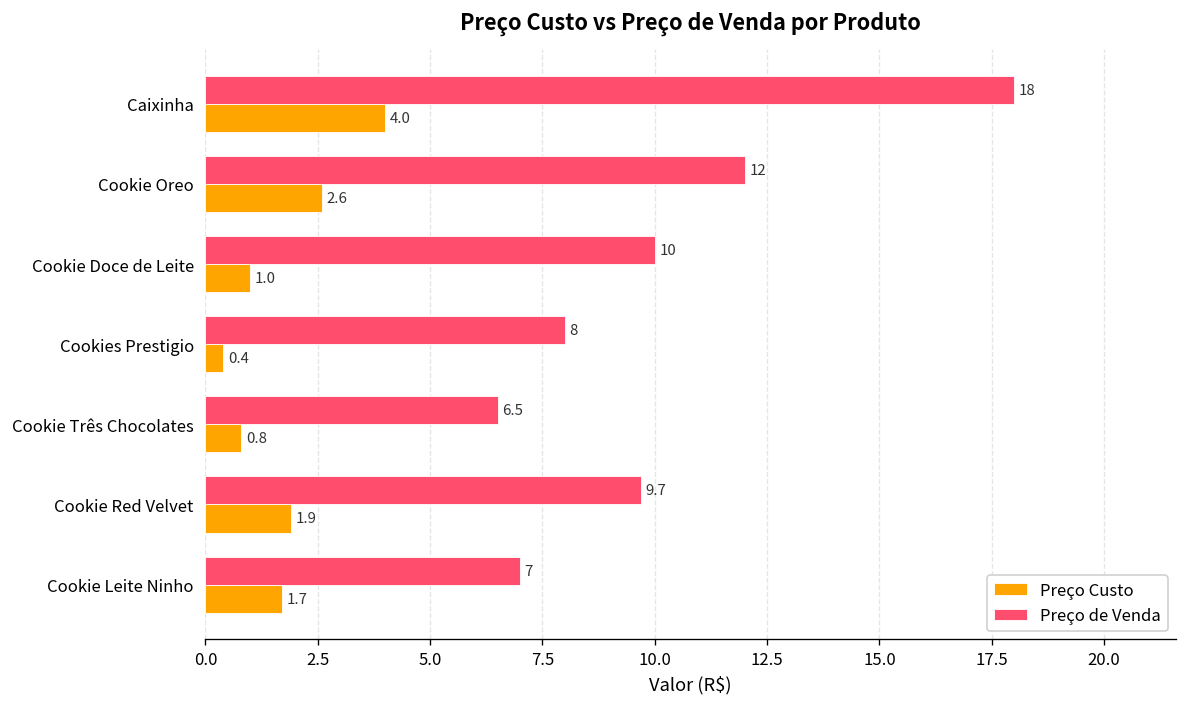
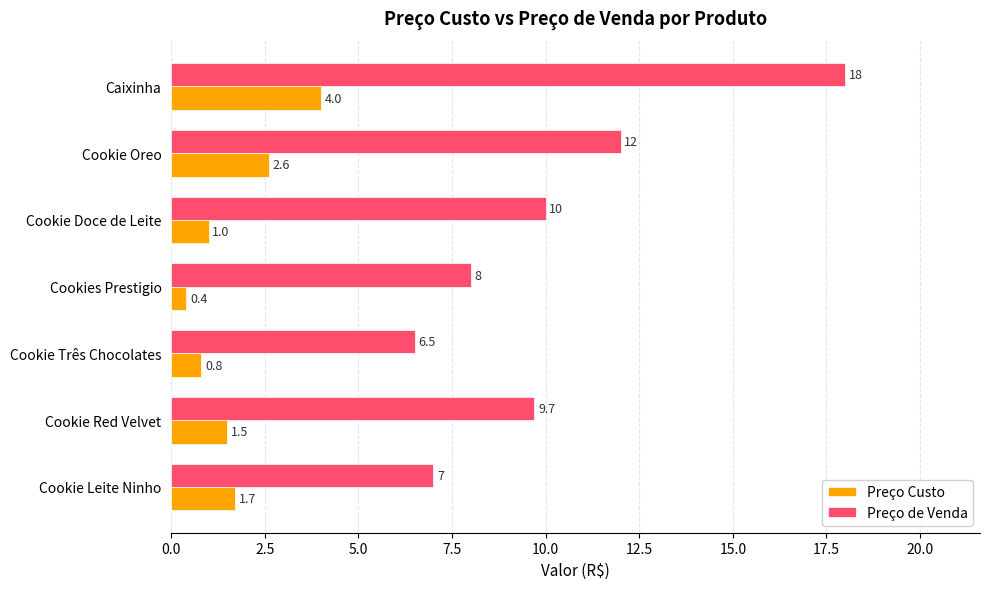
Preço Custo, Cookie Red Velvet: 1.9 -> 1.5
